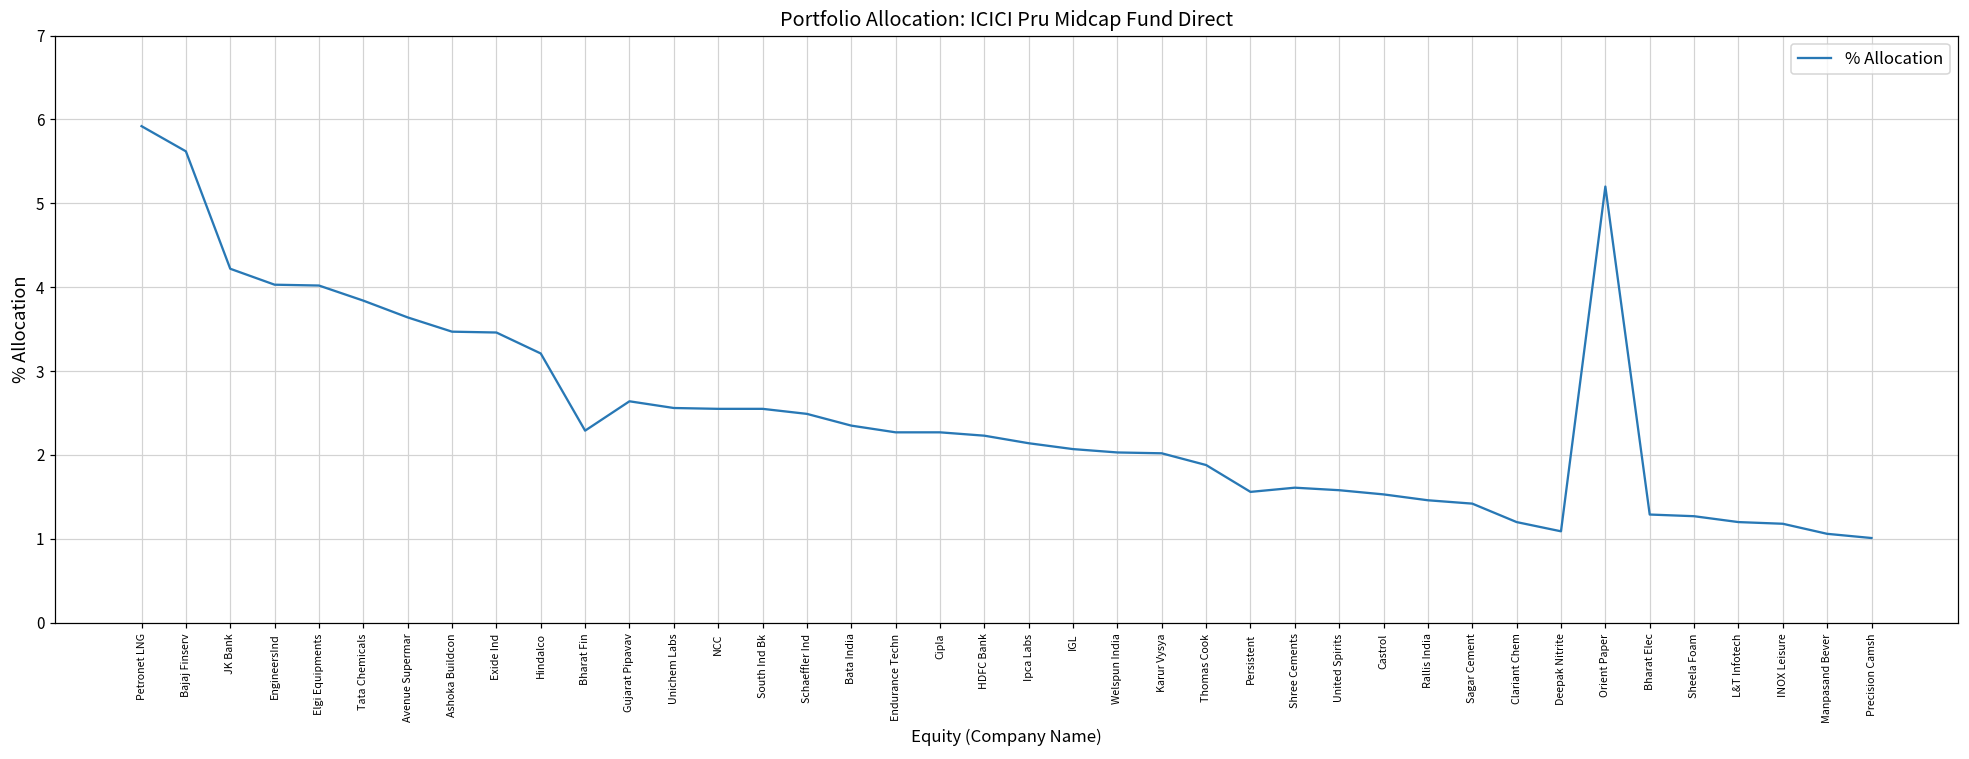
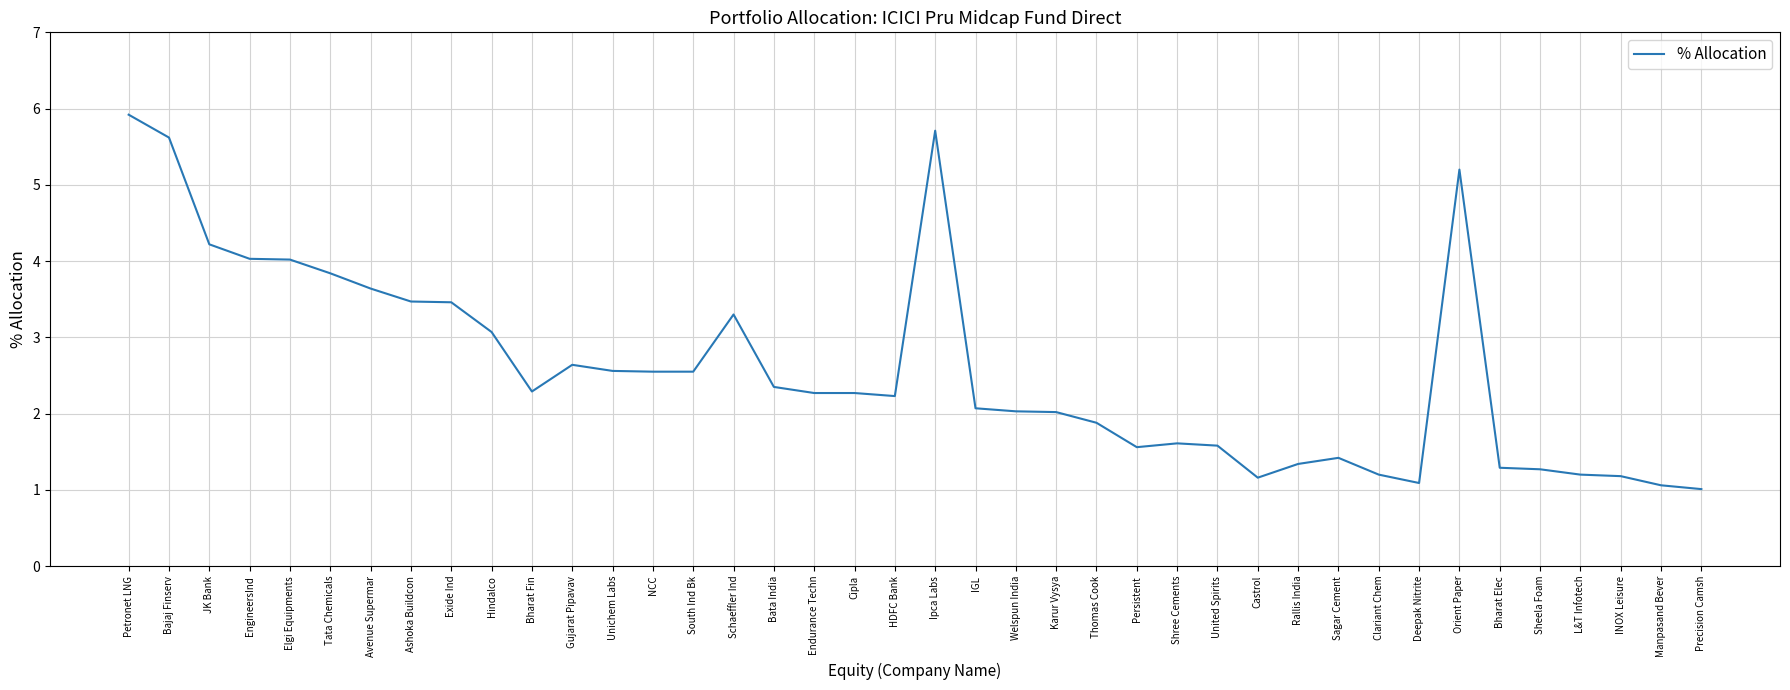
Hindalco: 3.2 -> 3.1
Schaeffler Ind: 2.5 -> 3.3
Ipca Labs: 2.1 -> 5.7
Castrol: 1.5 -> 1.2
Rallis India: 1.5 -> 1.3
